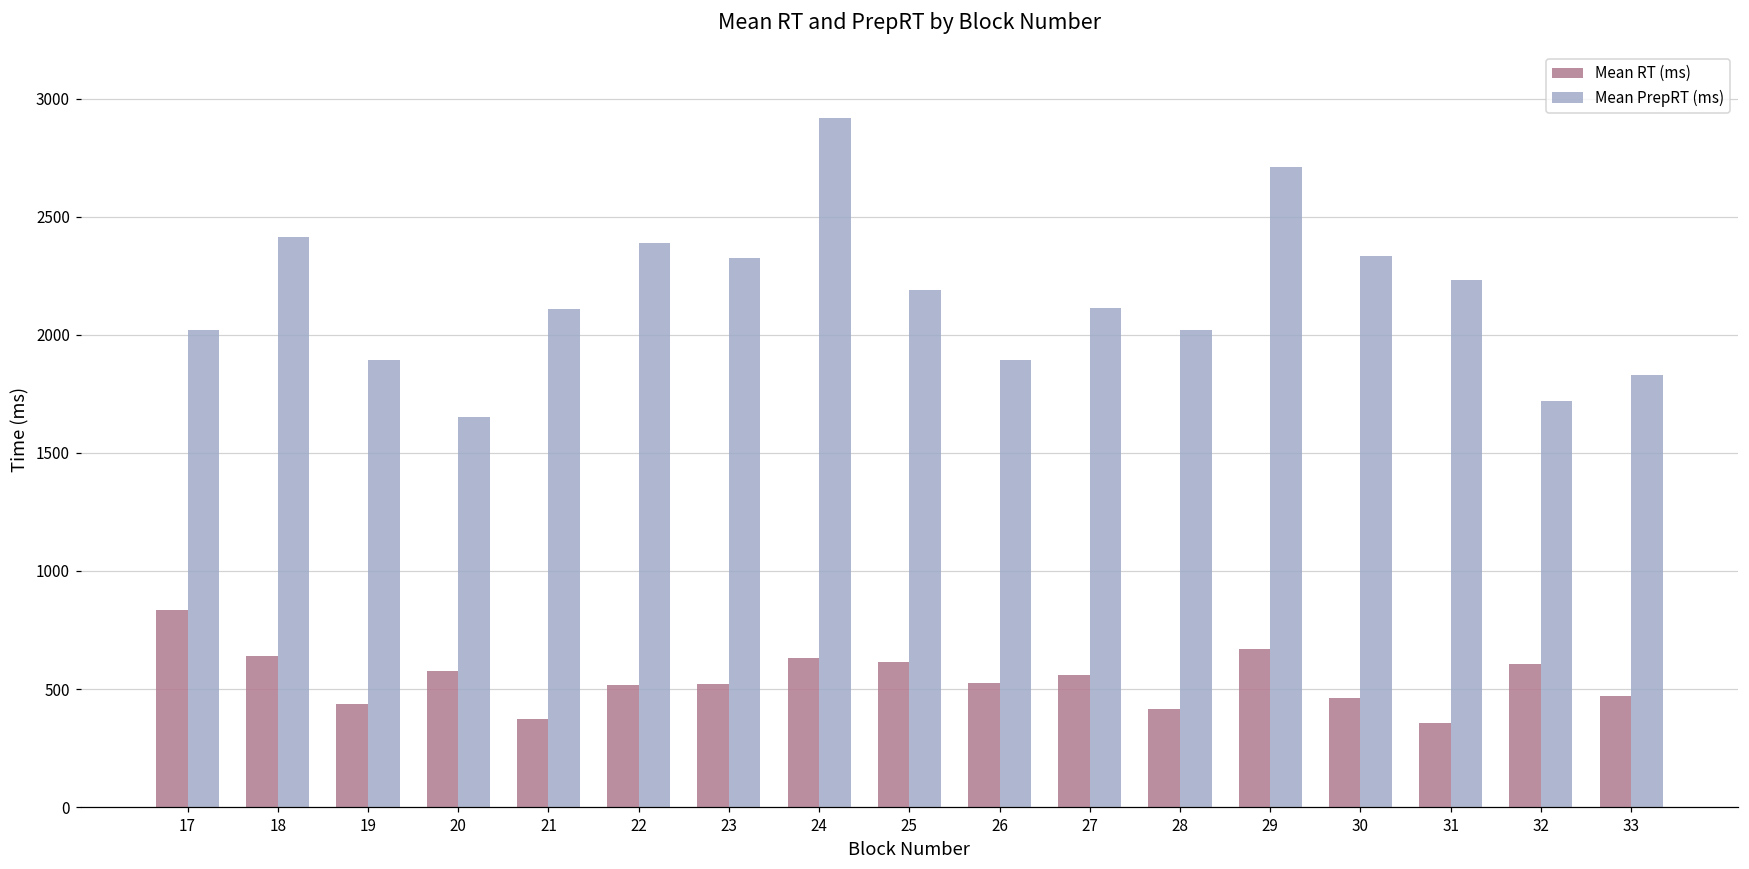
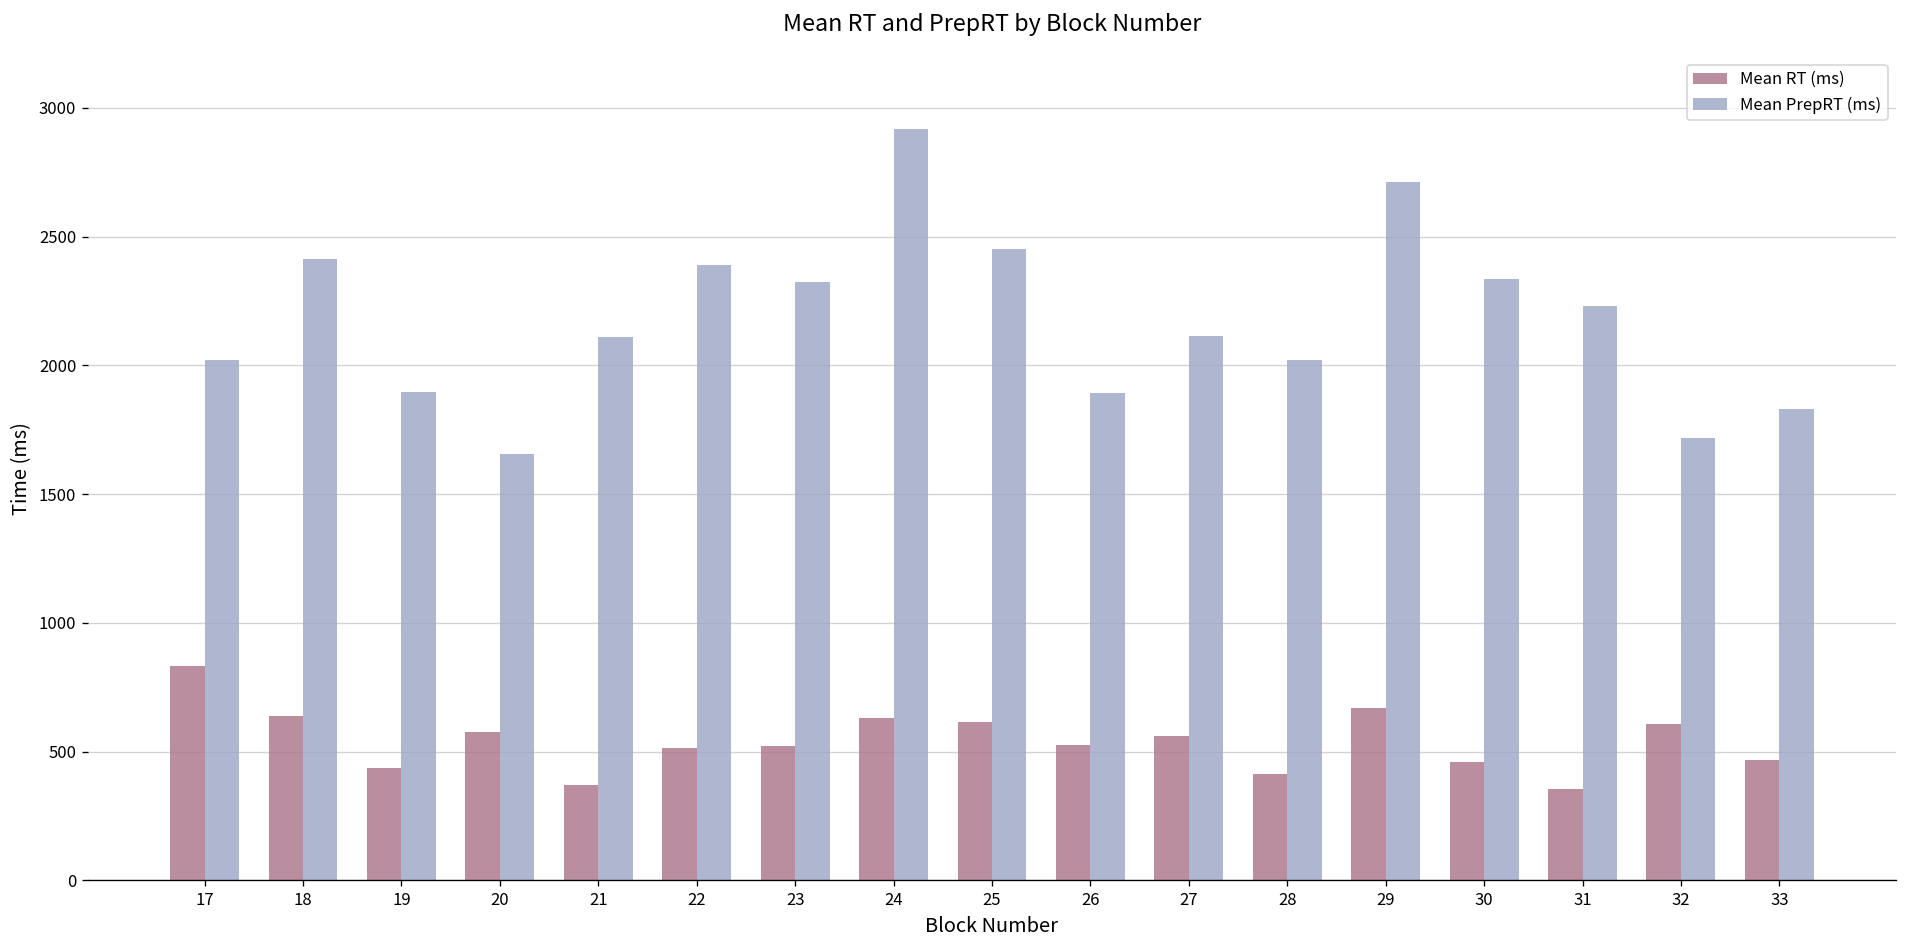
Mean PrepRT (ms), 25: 2190 -> 2450
